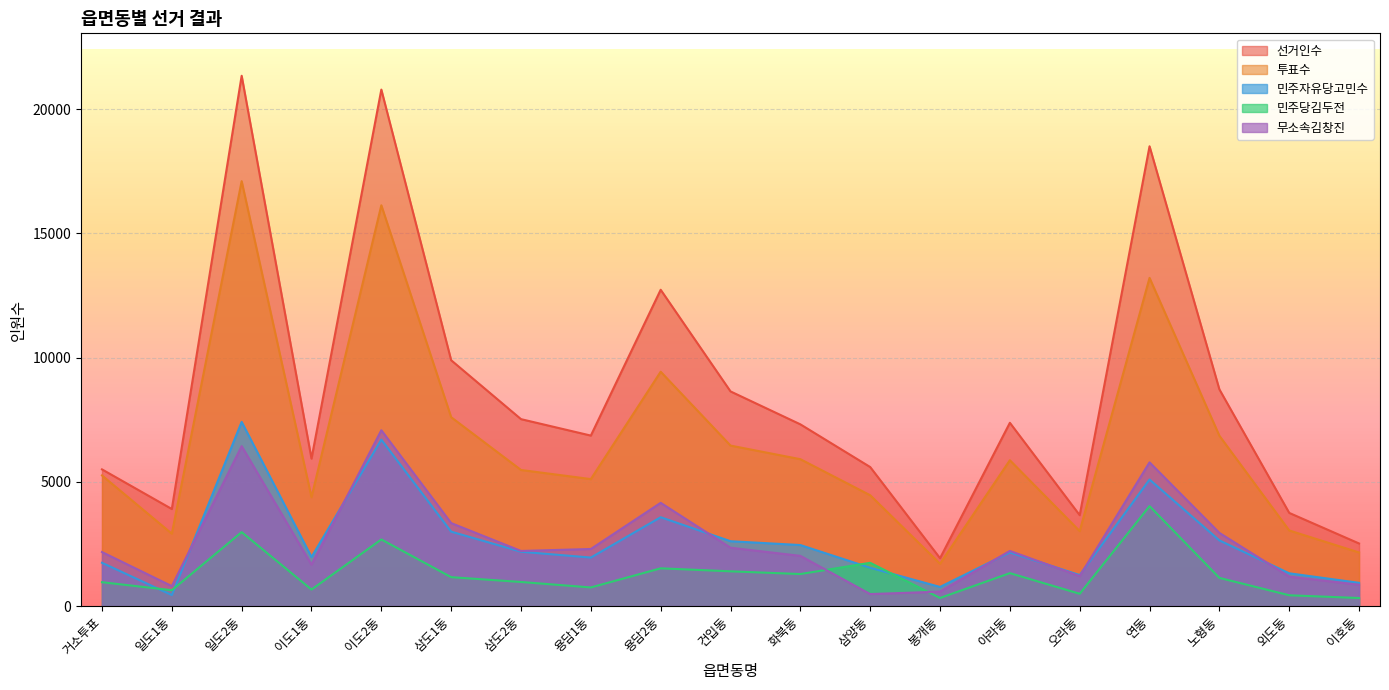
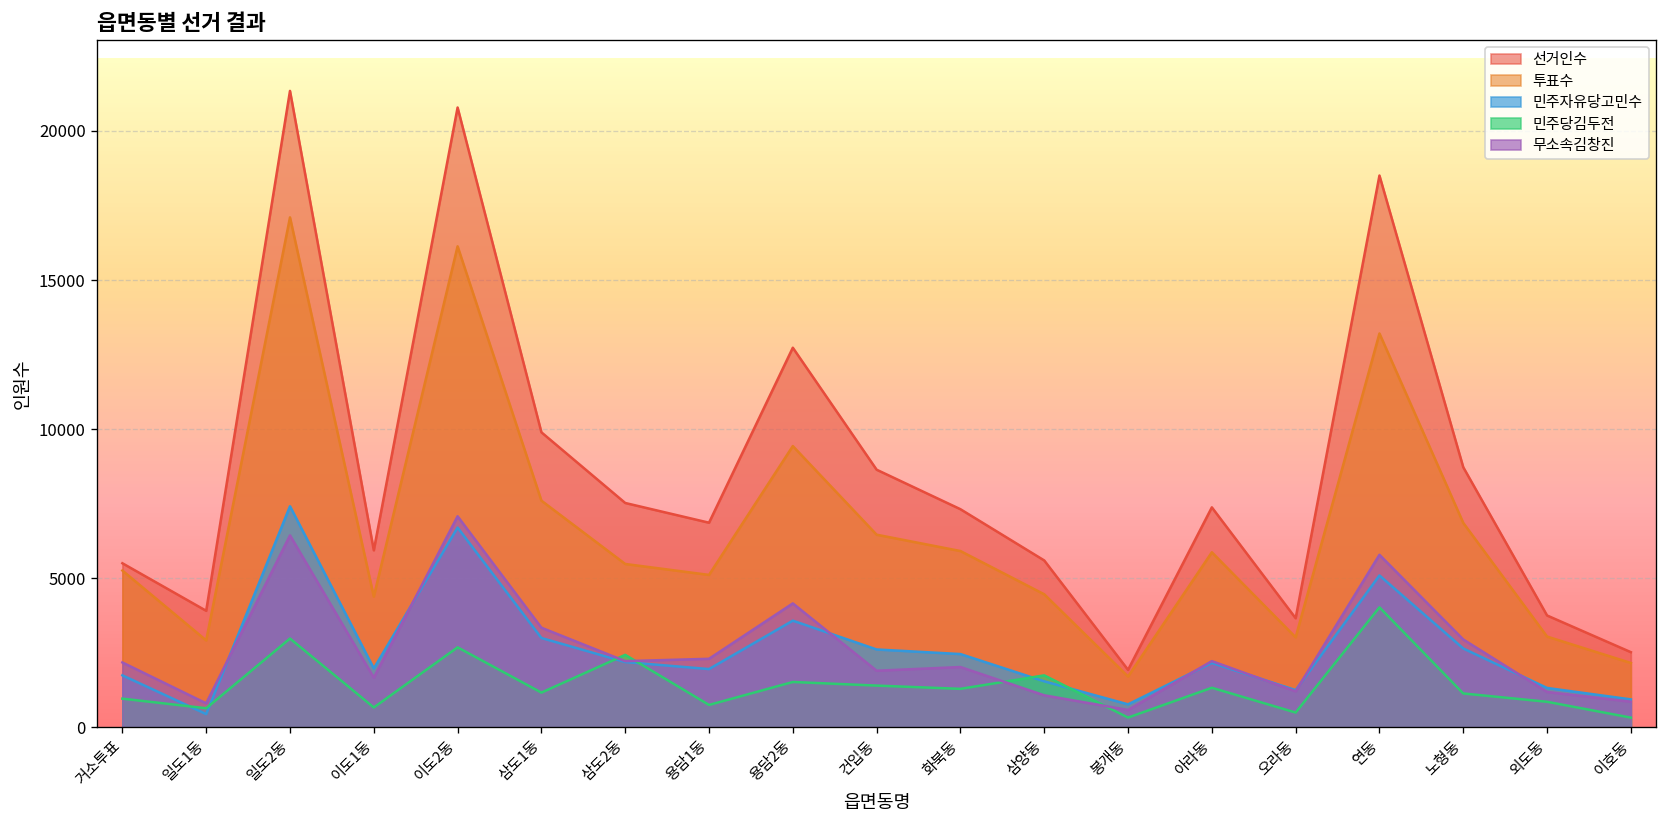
민주당김두전, 삼도2동: 1000 -> 2400
무소속김창진, 건입동: 2300 -> 1900
무소속김창진, 삼양동: 500 -> 1100
민주당김두전, 외도동: 400 -> 900
